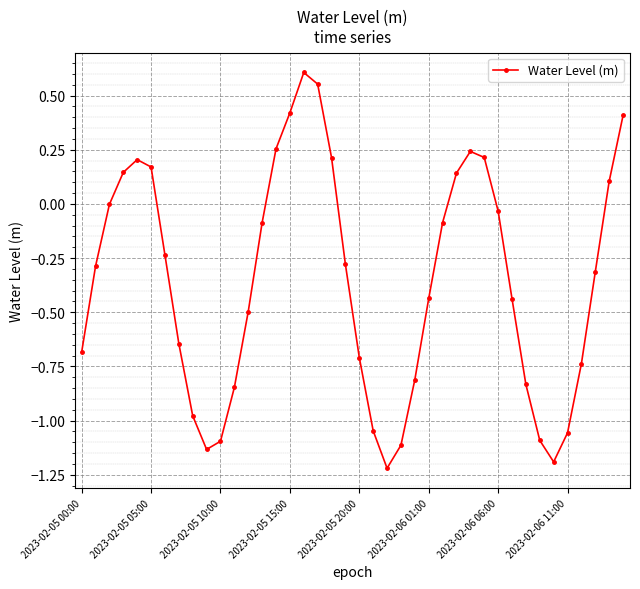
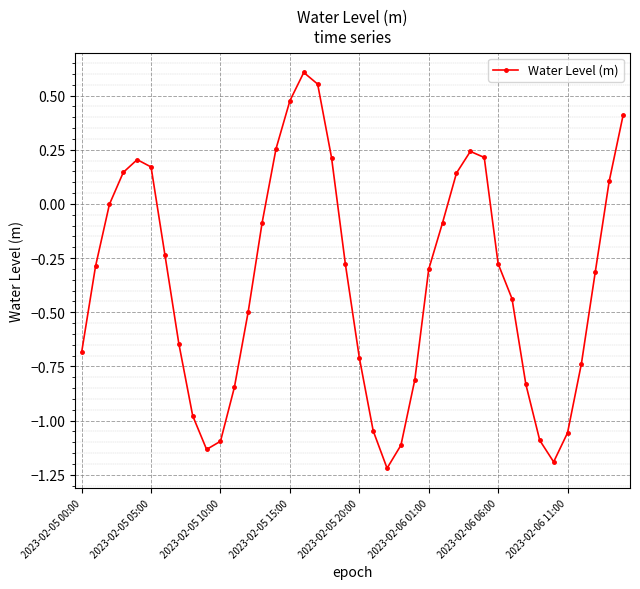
2023-02-05 15:00: 0.42 -> 0.48
2023-02-06 01:00: -0.44 -> -0.30
2023-02-06 06:00: -0.03 -> -0.28
